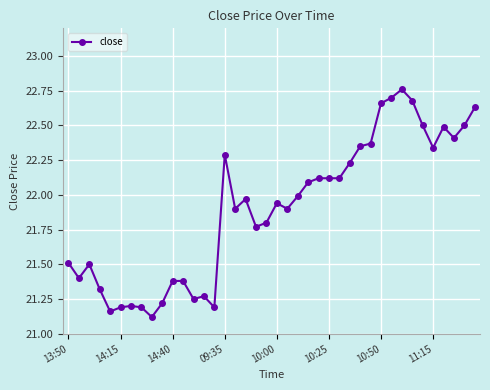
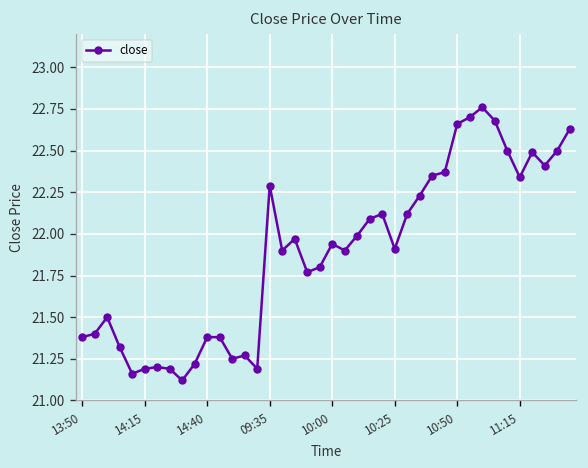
13:50: 21.51 -> 21.38
10:25: 22.12 -> 21.91
